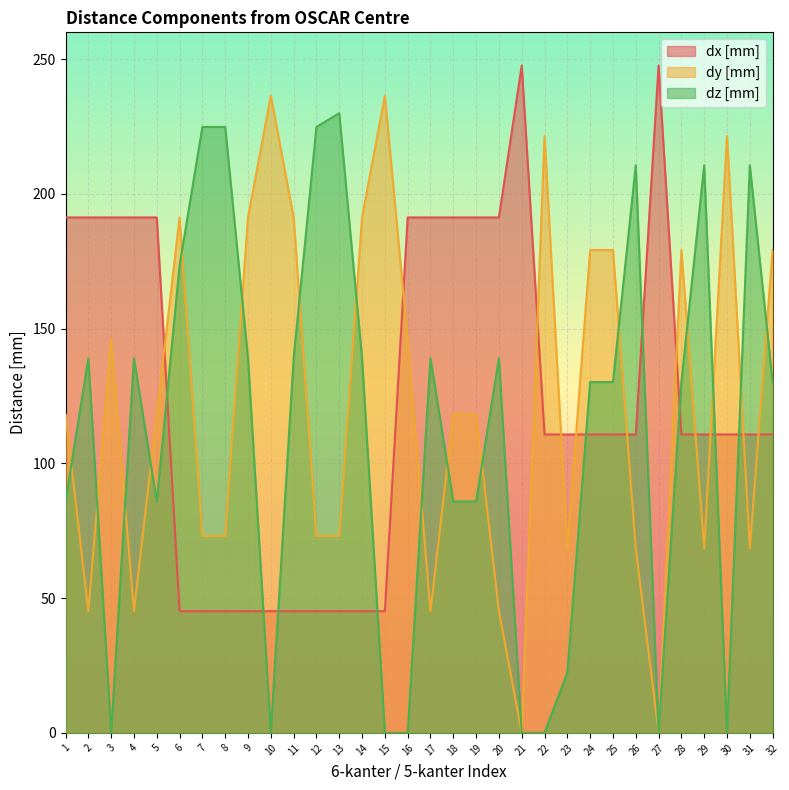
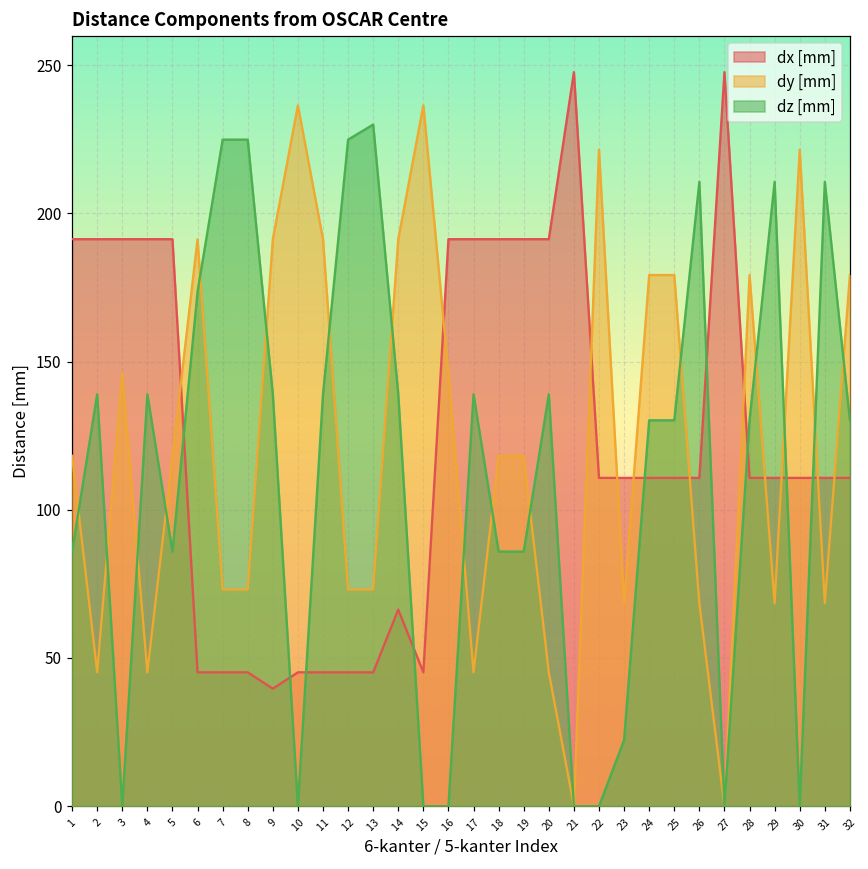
dx [mm], 9: 45 -> 40
dx [mm], 14: 45 -> 66
